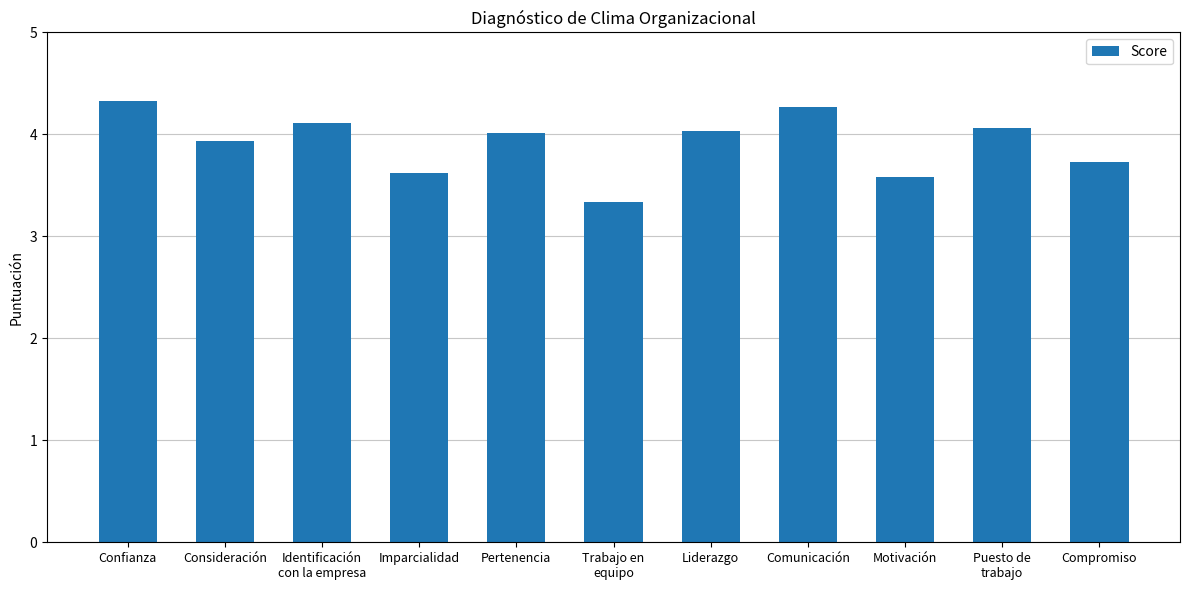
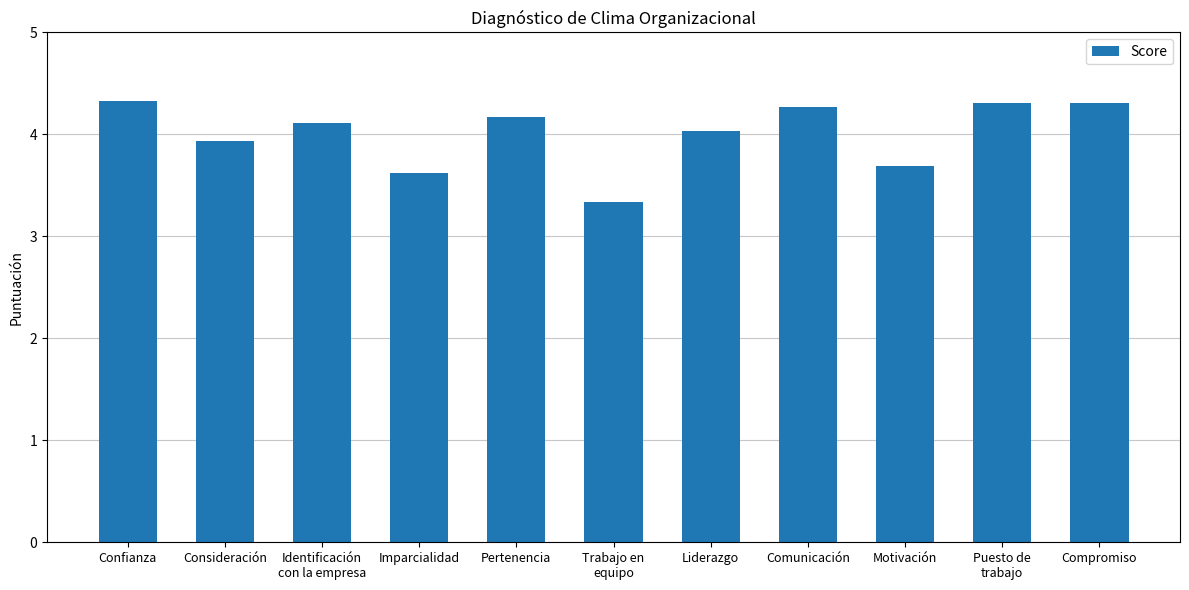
Pertenencia: 4.02 -> 4.17
Motivación: 3.58 -> 3.69
Puesto de trabajo: 4.07 -> 4.31
Compromiso: 3.73 -> 4.30
